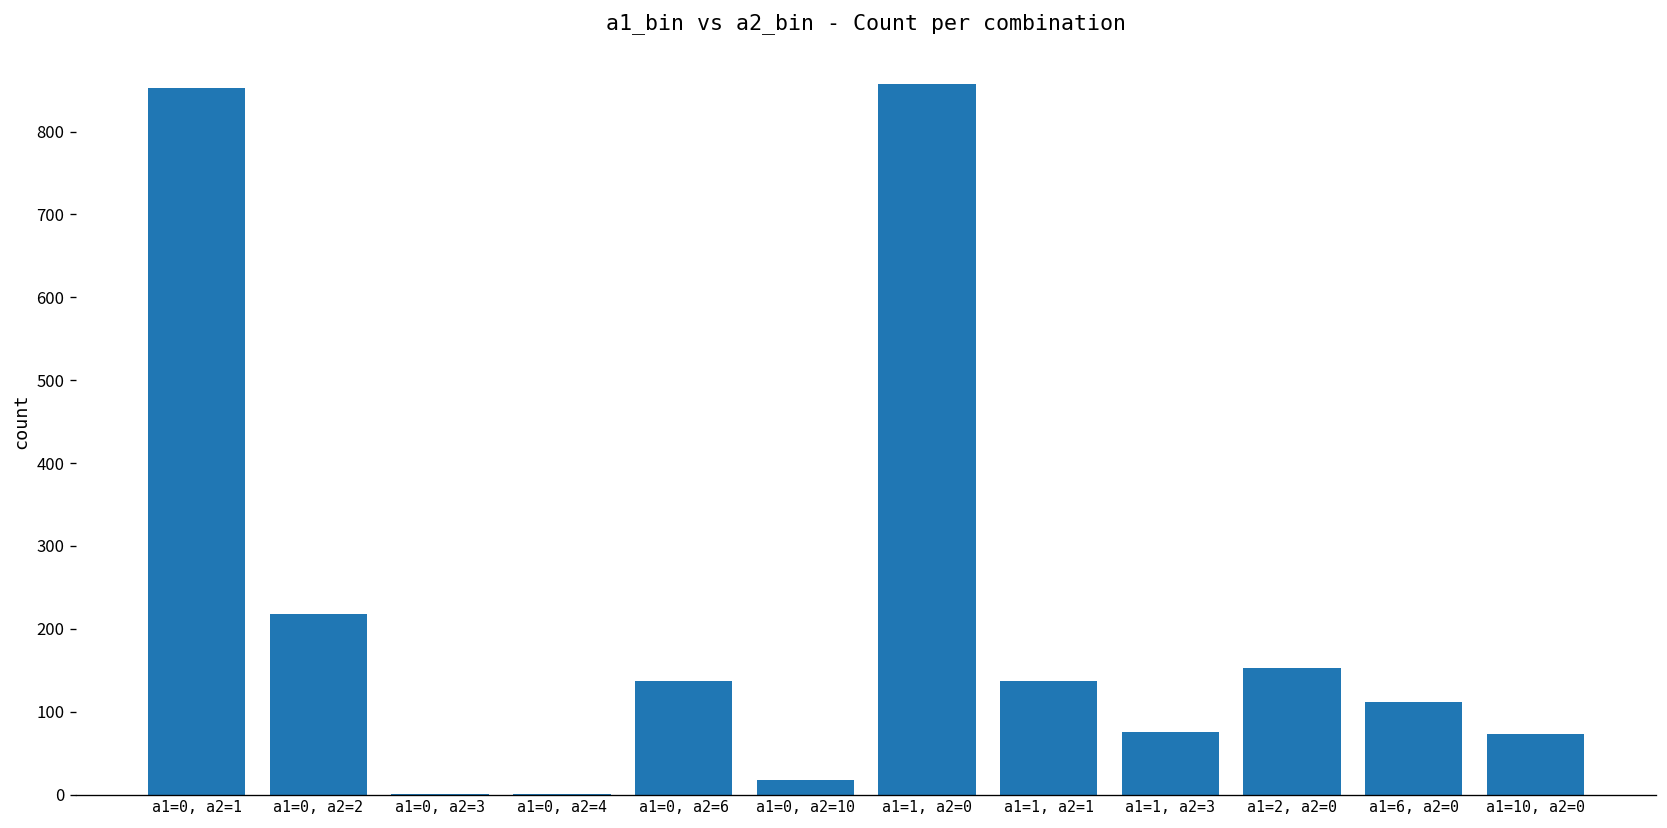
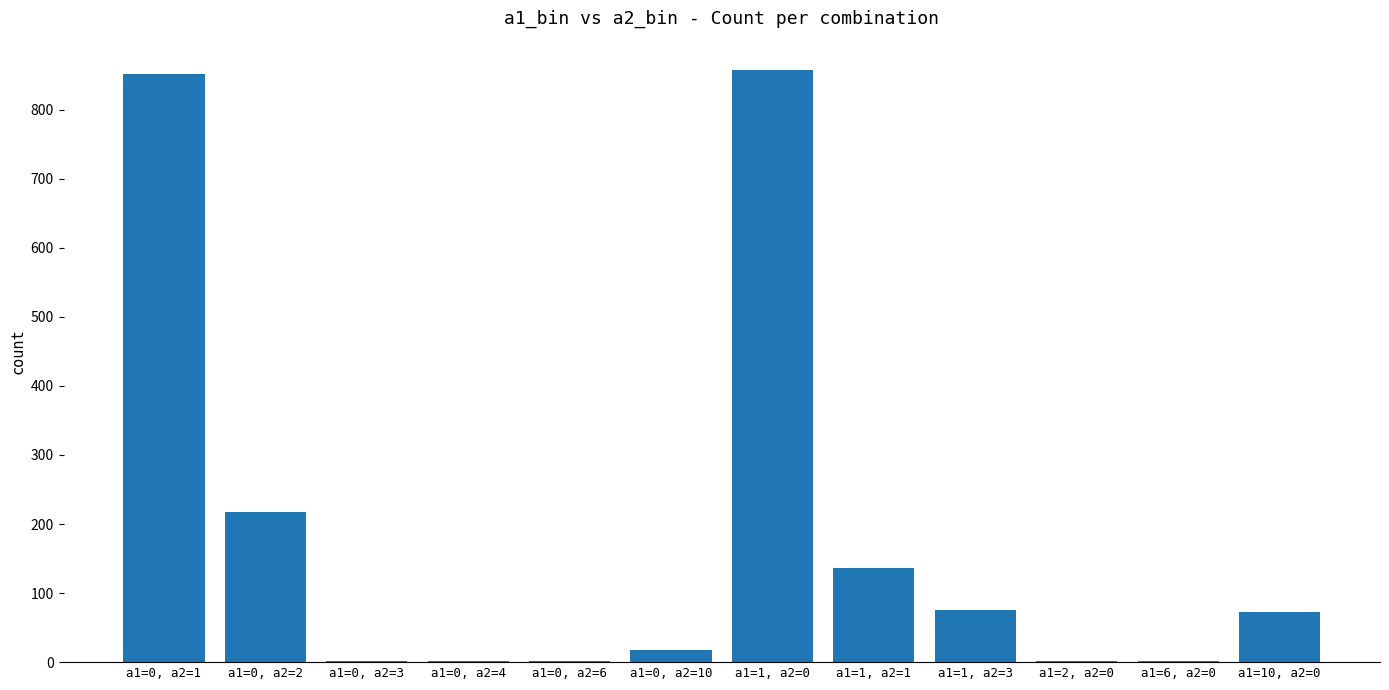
a1=0, a2=6: 140 -> 0
a1=2, a2=0: 150 -> 0
a1=6, a2=0: 110 -> 0
